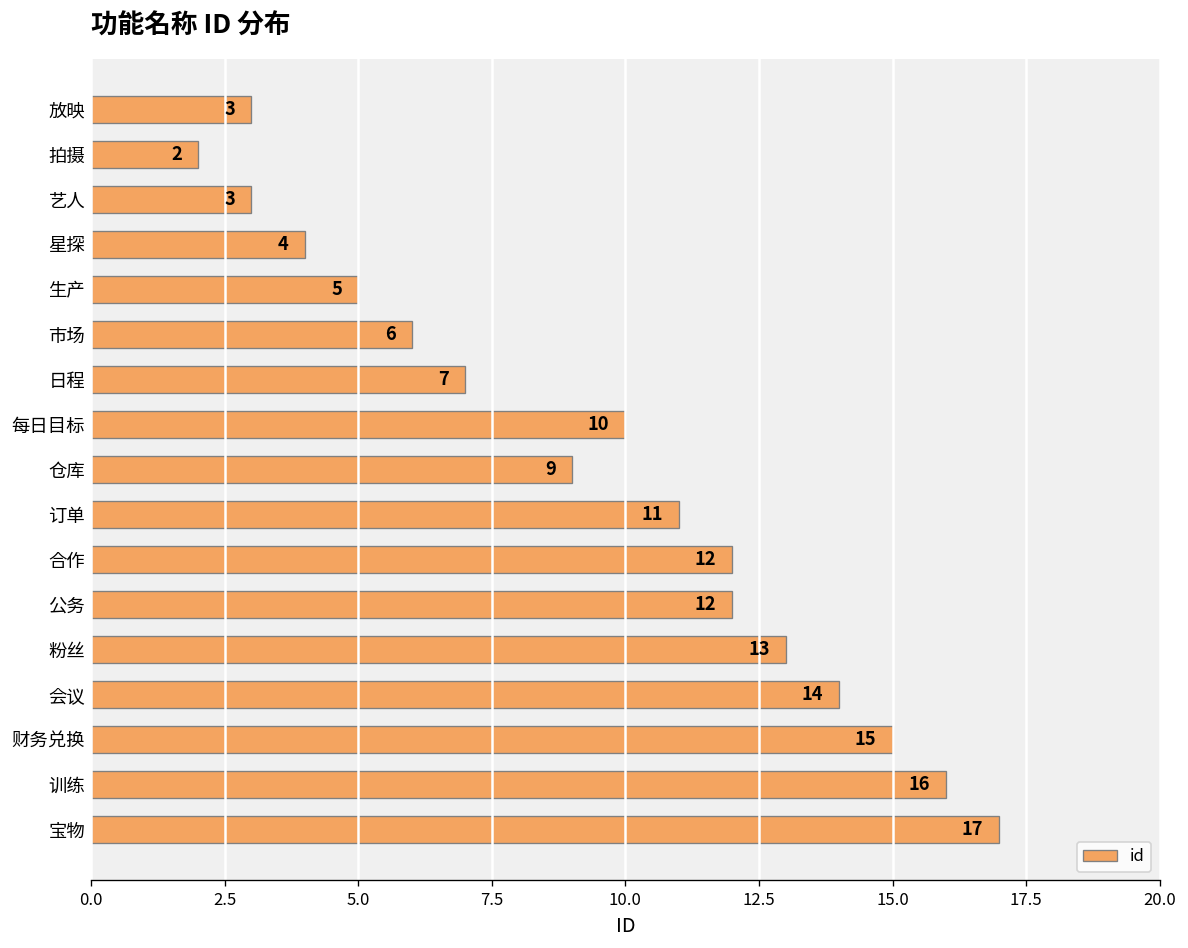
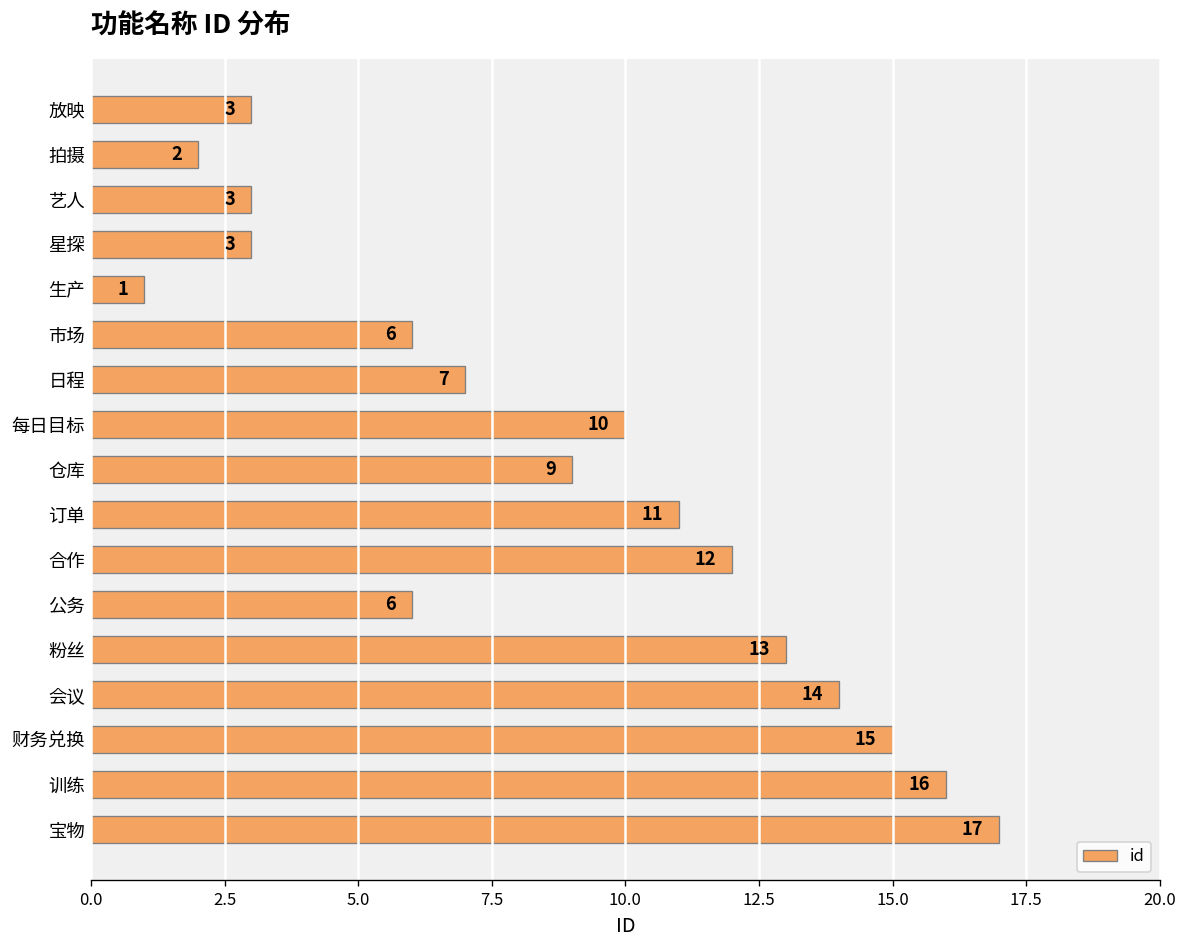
星探: 4 -> 3
生产: 5 -> 1
公务: 12 -> 6
